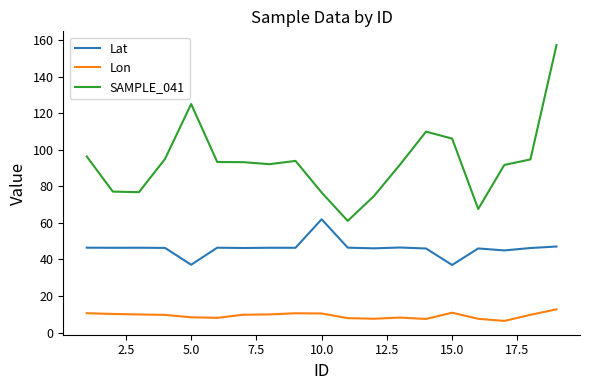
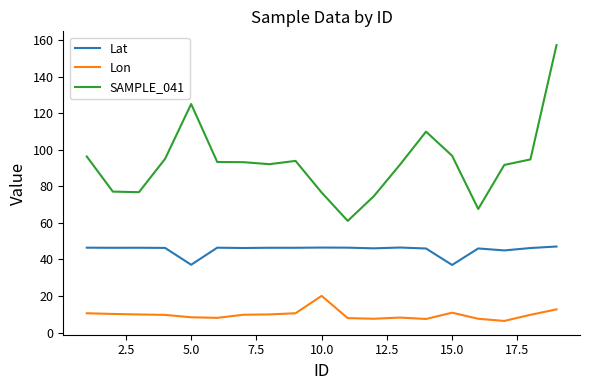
Lat, 10.0: 62 -> 47
Lon, 10.0: 10 -> 20
SAMPLE_041, 15.0: 106 -> 97
